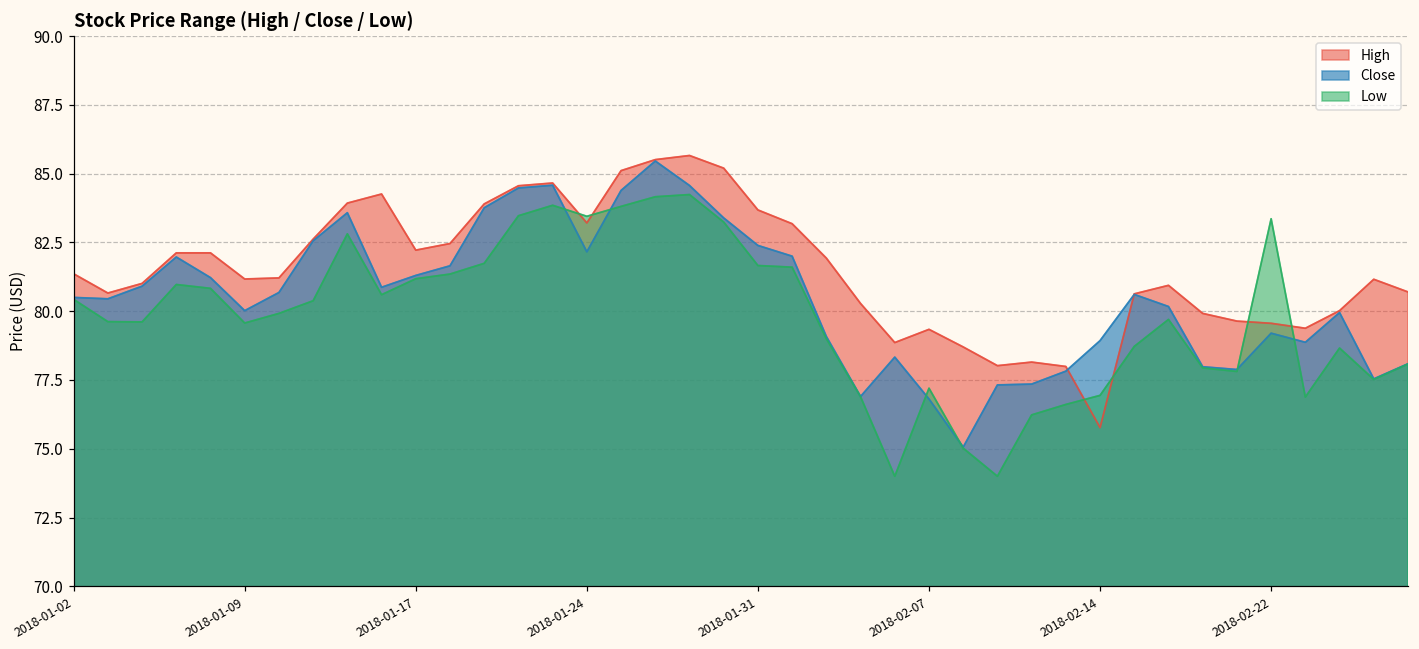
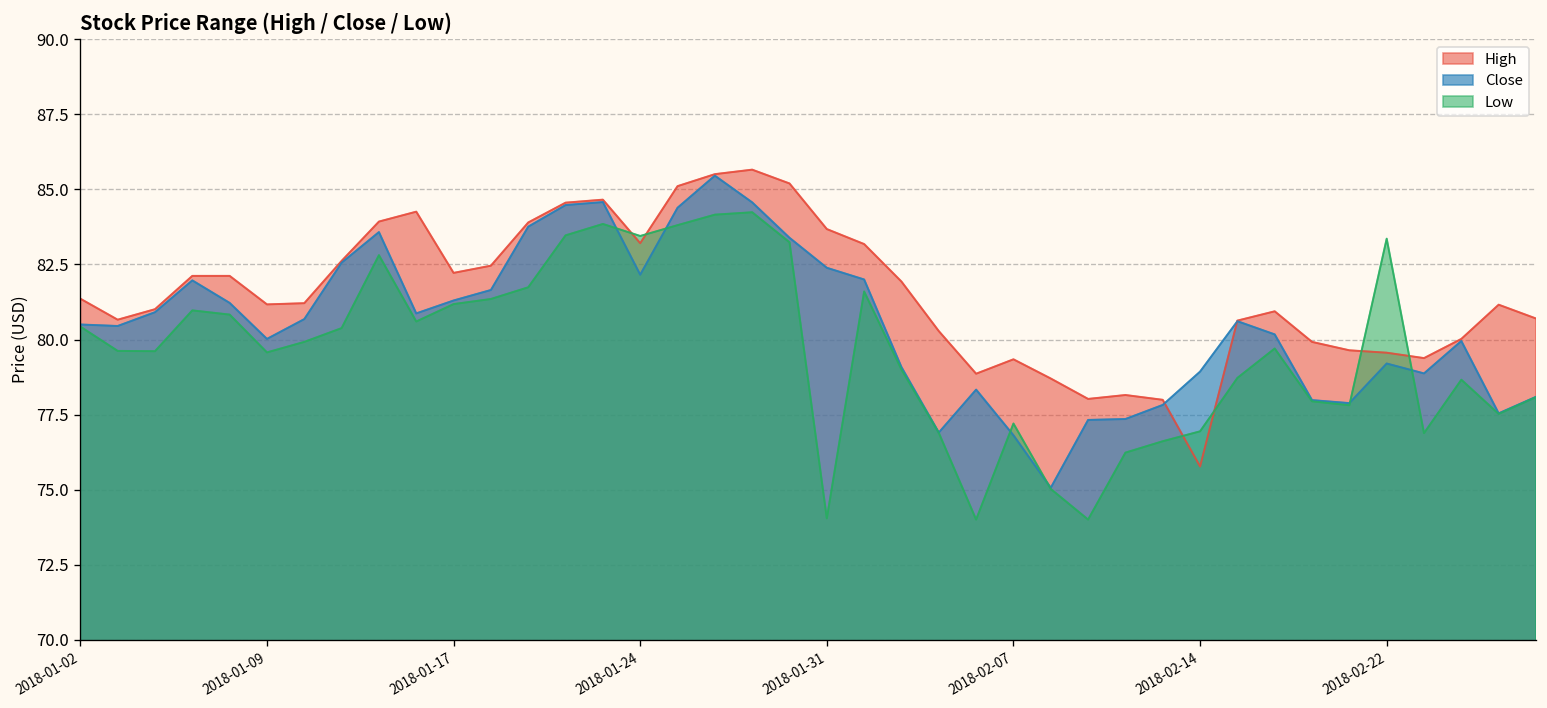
Low, 2018-01-31: 81.7 -> 74.0
